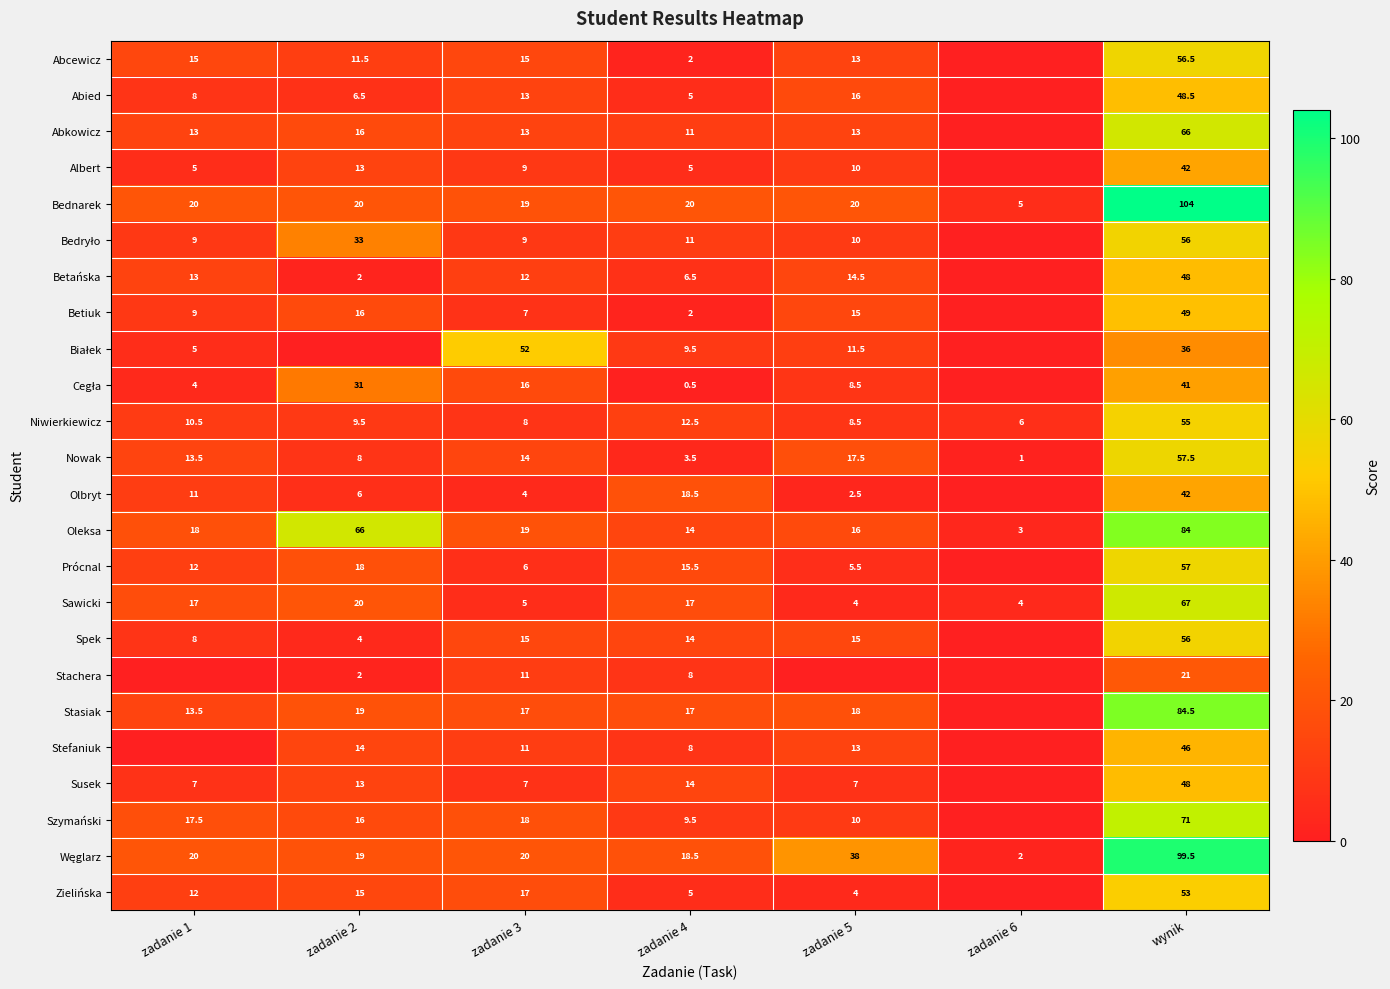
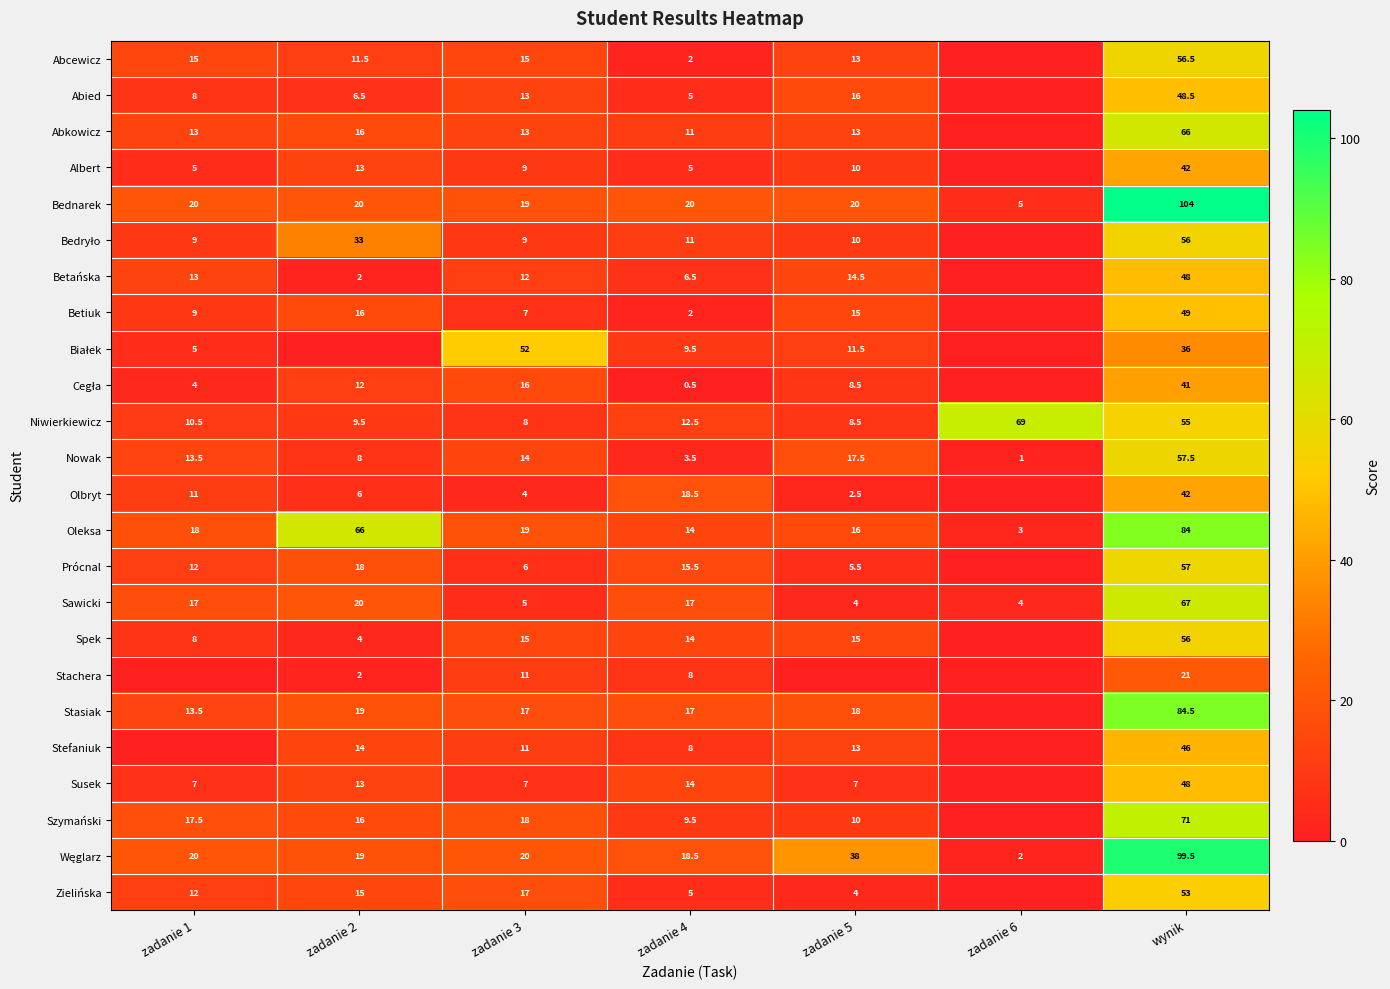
Cegła, zadanie 2: 31 -> 12
Niwierkiewicz, zadanie 6: 6 -> 69
